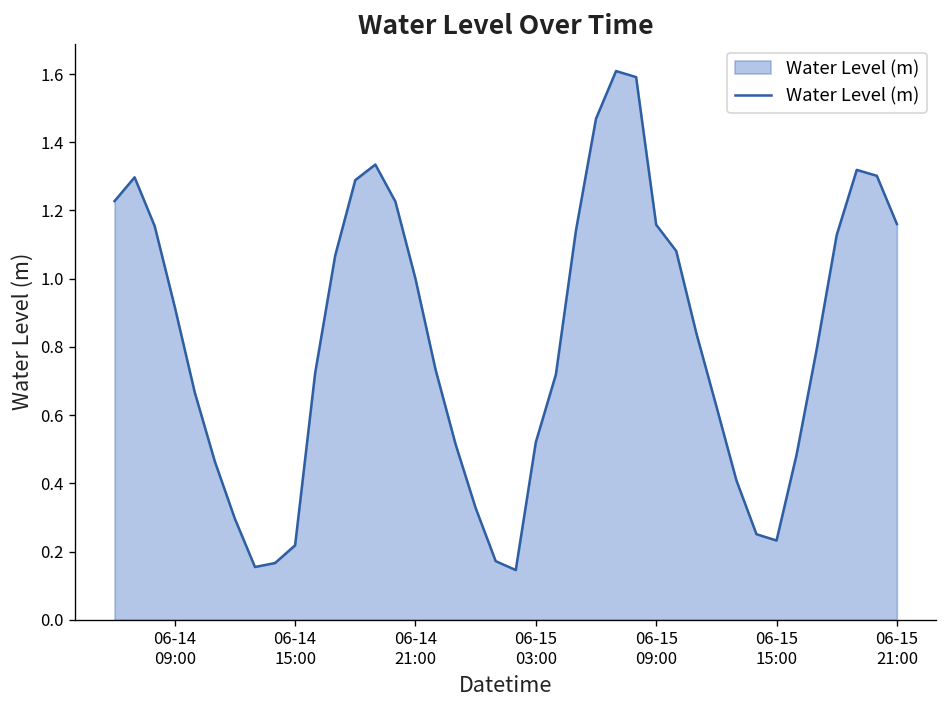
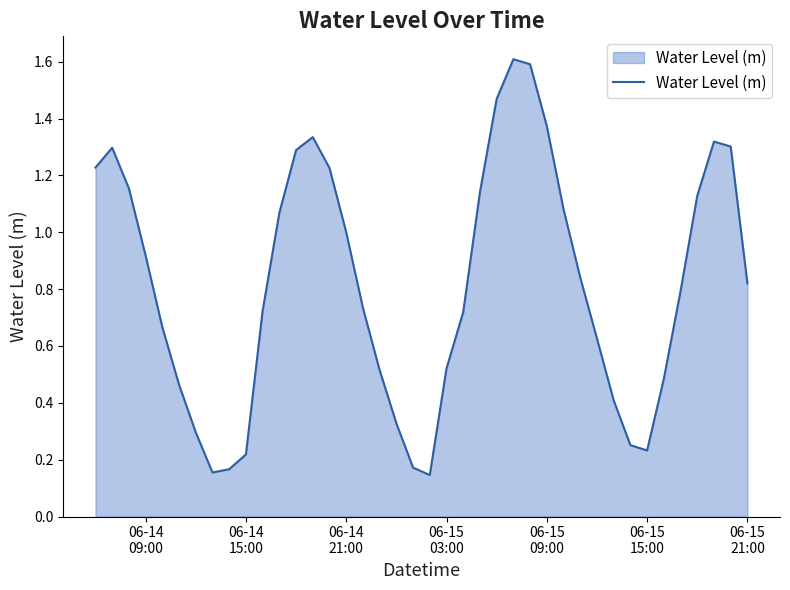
06-15 09:00: 1.16 -> 1.37
06-15 21:00: 1.16 -> 0.82
